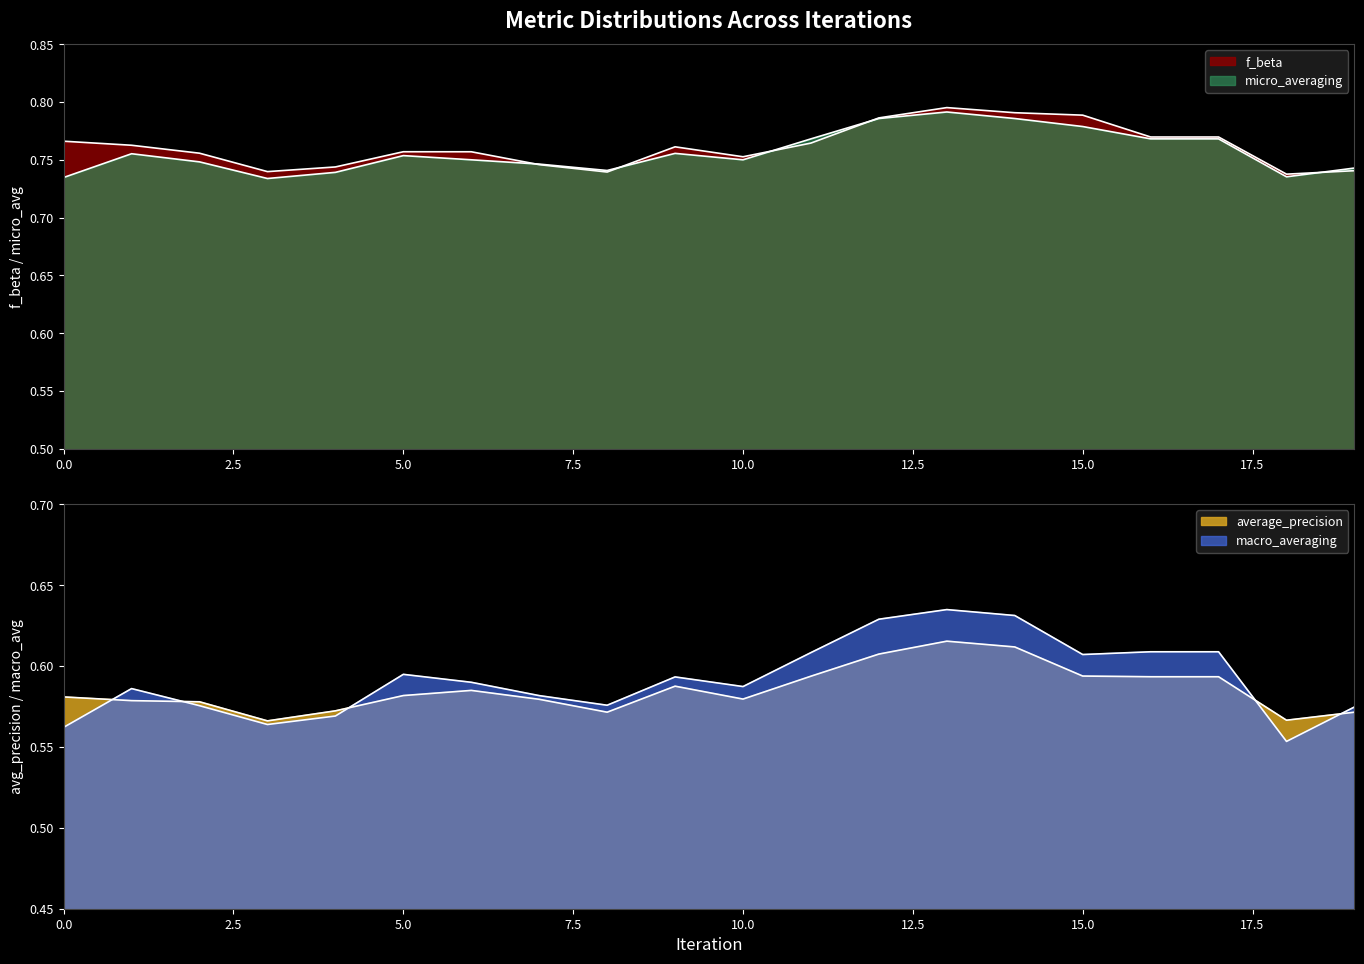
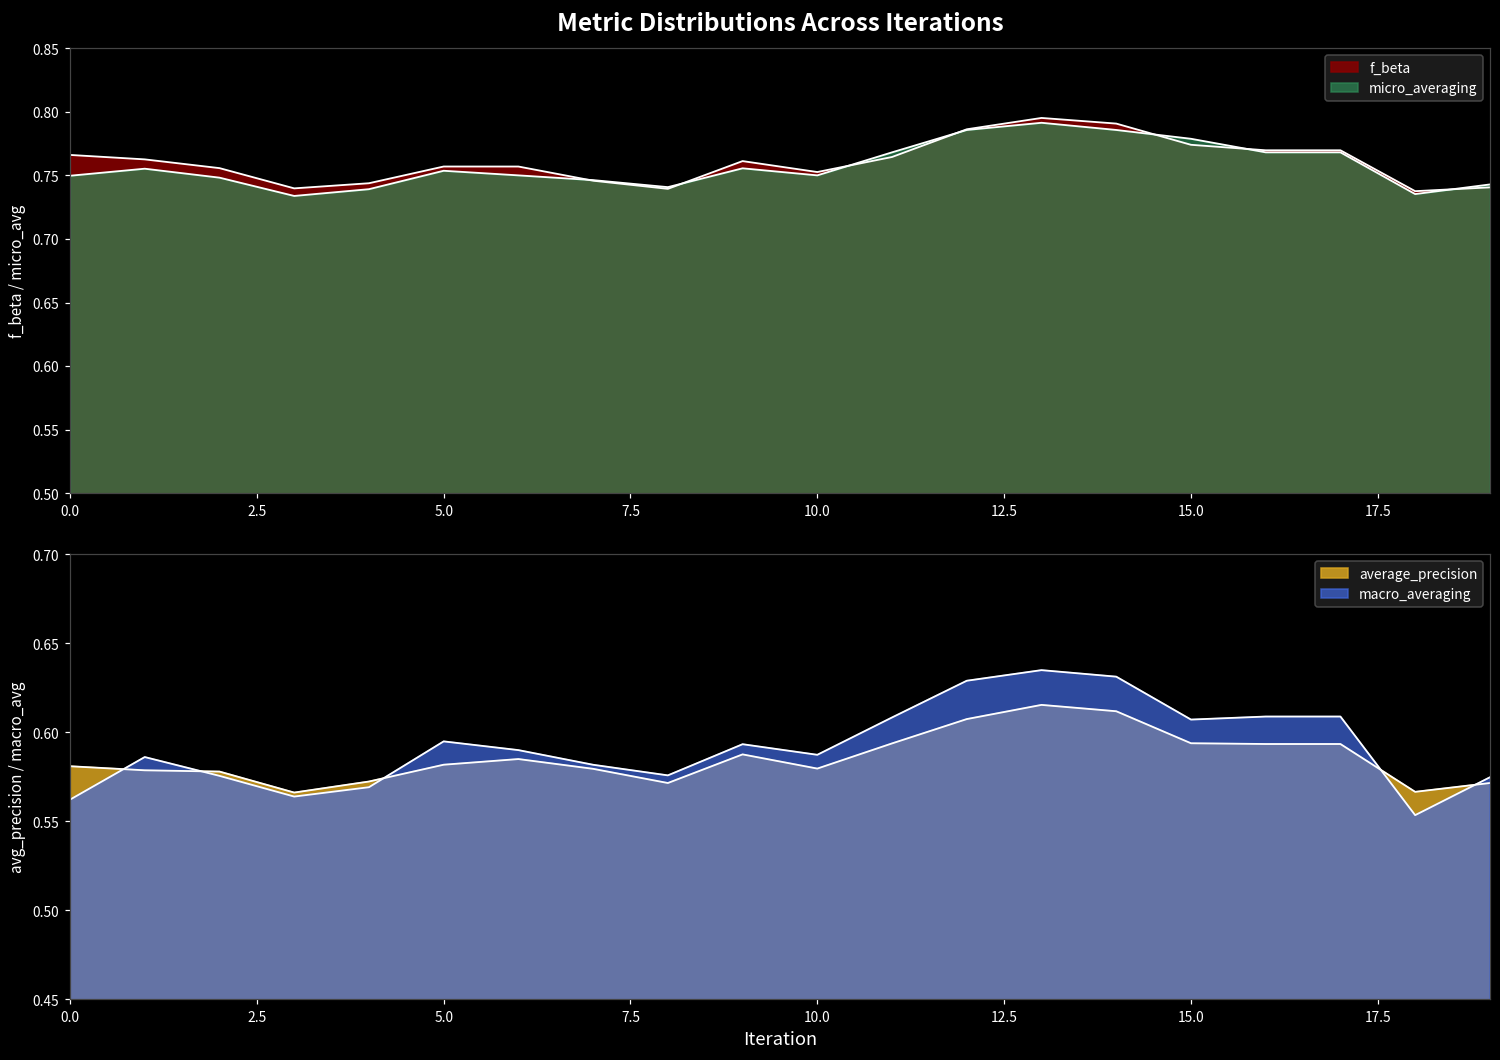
Metric Distributions Across Iterations, micro_averaging, 0.0: 0.735 -> 0.750
Metric Distributions Across Iterations, f_beta, 15.0: 0.789 -> 0.774
